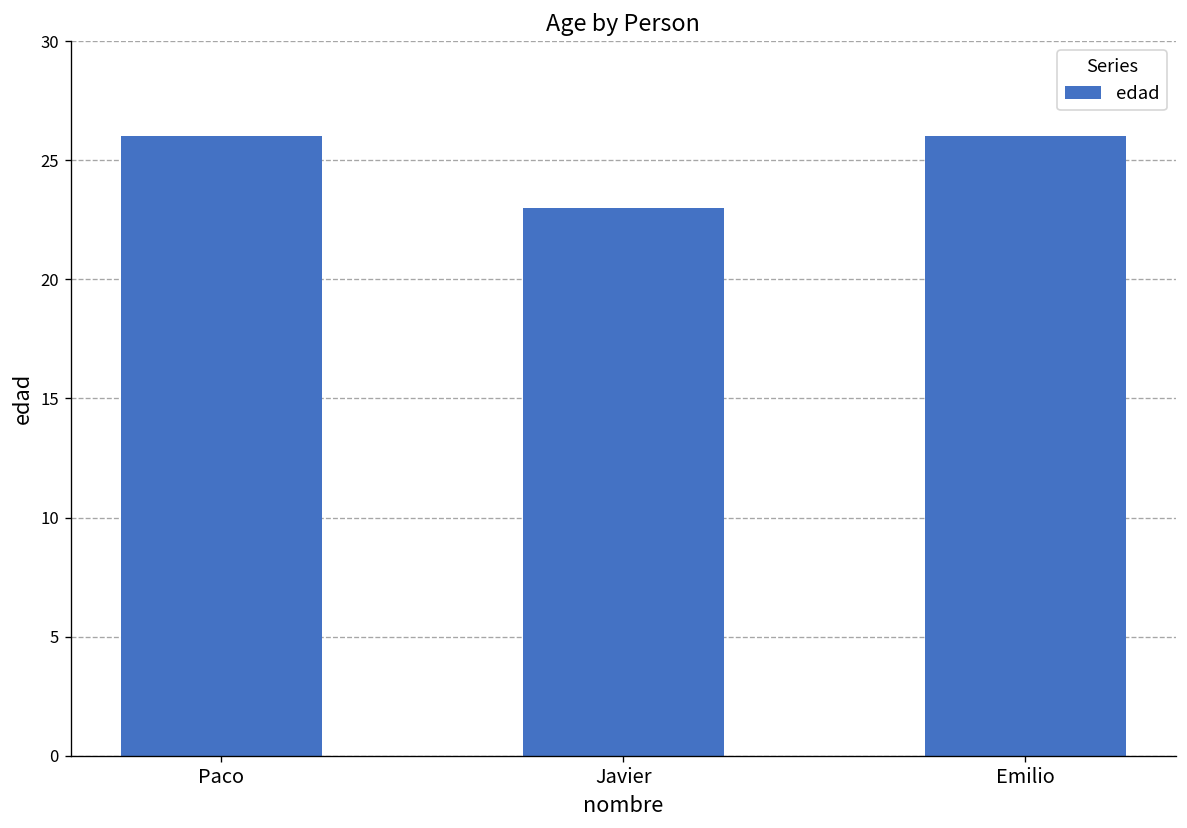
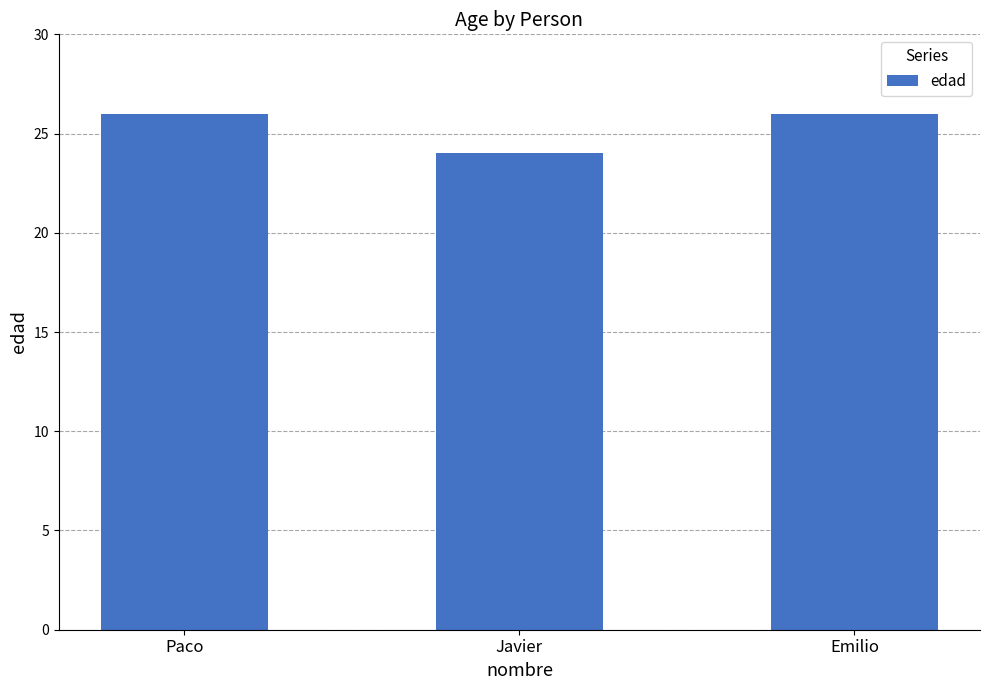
Javier: 23 -> 24
